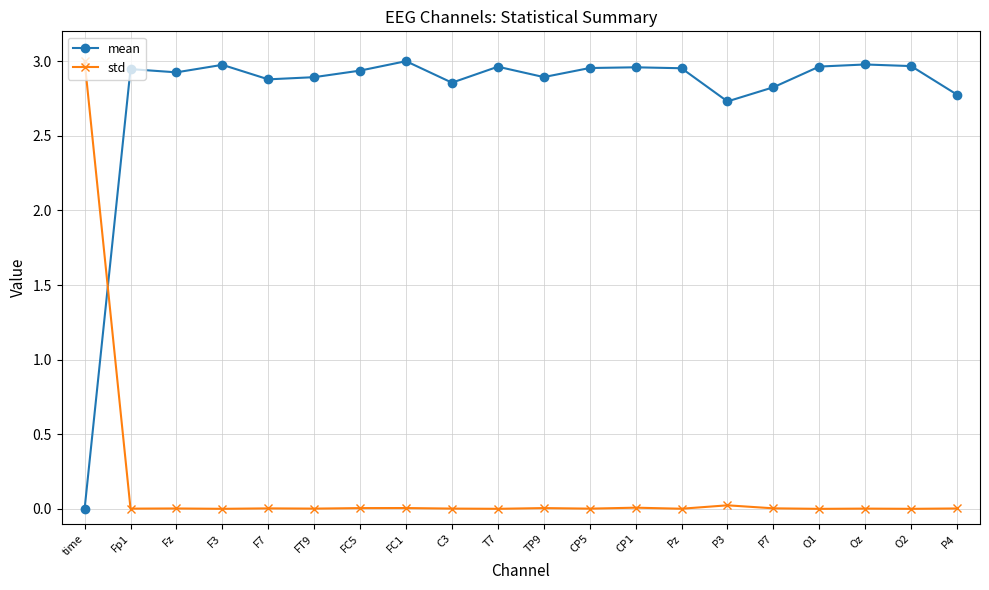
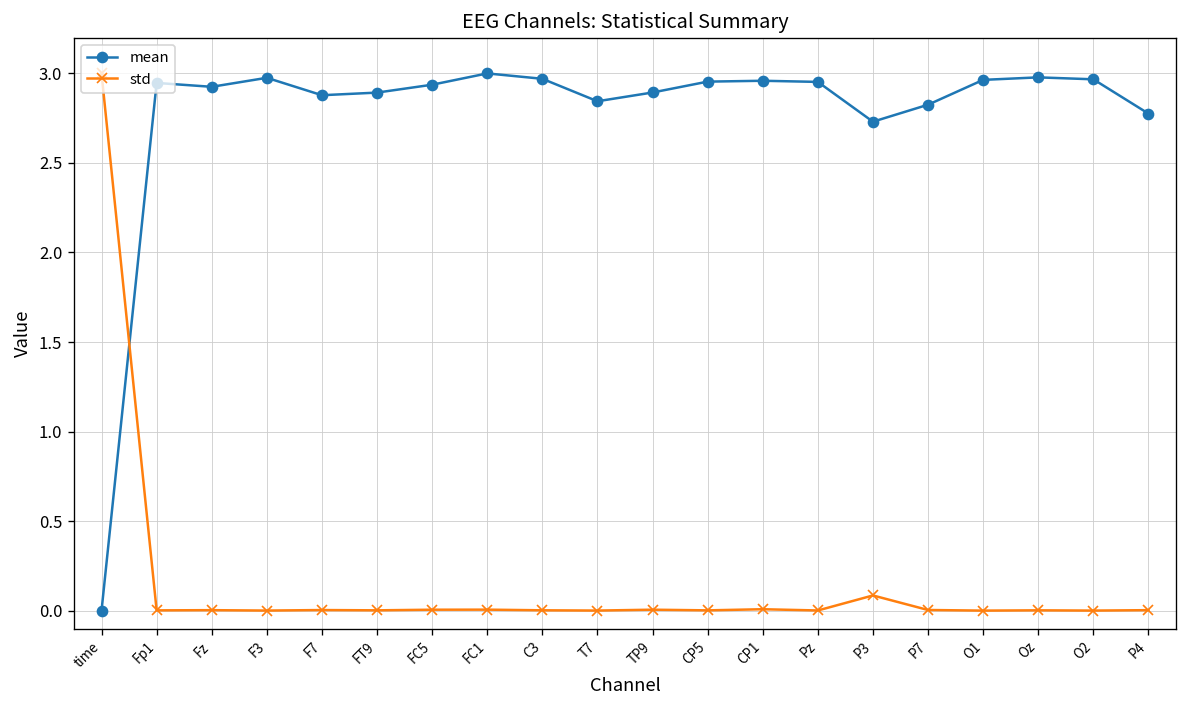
mean, C3: 2.86 -> 2.97
mean, T7: 2.96 -> 2.84
std, P3: 0.02 -> 0.08
